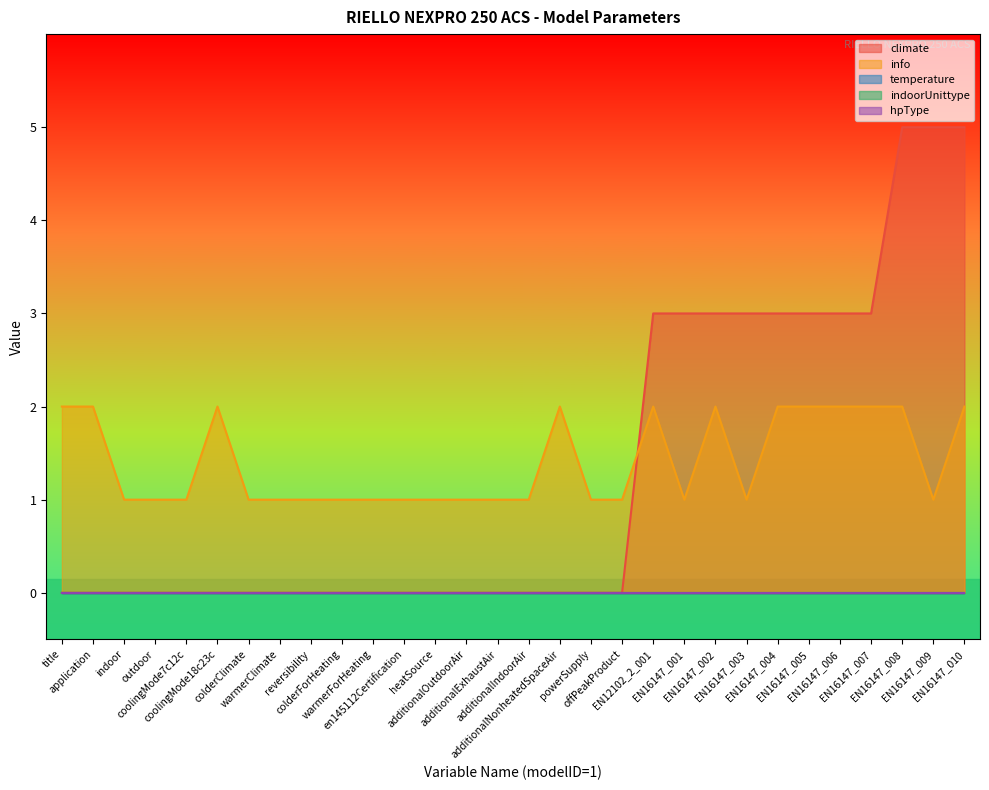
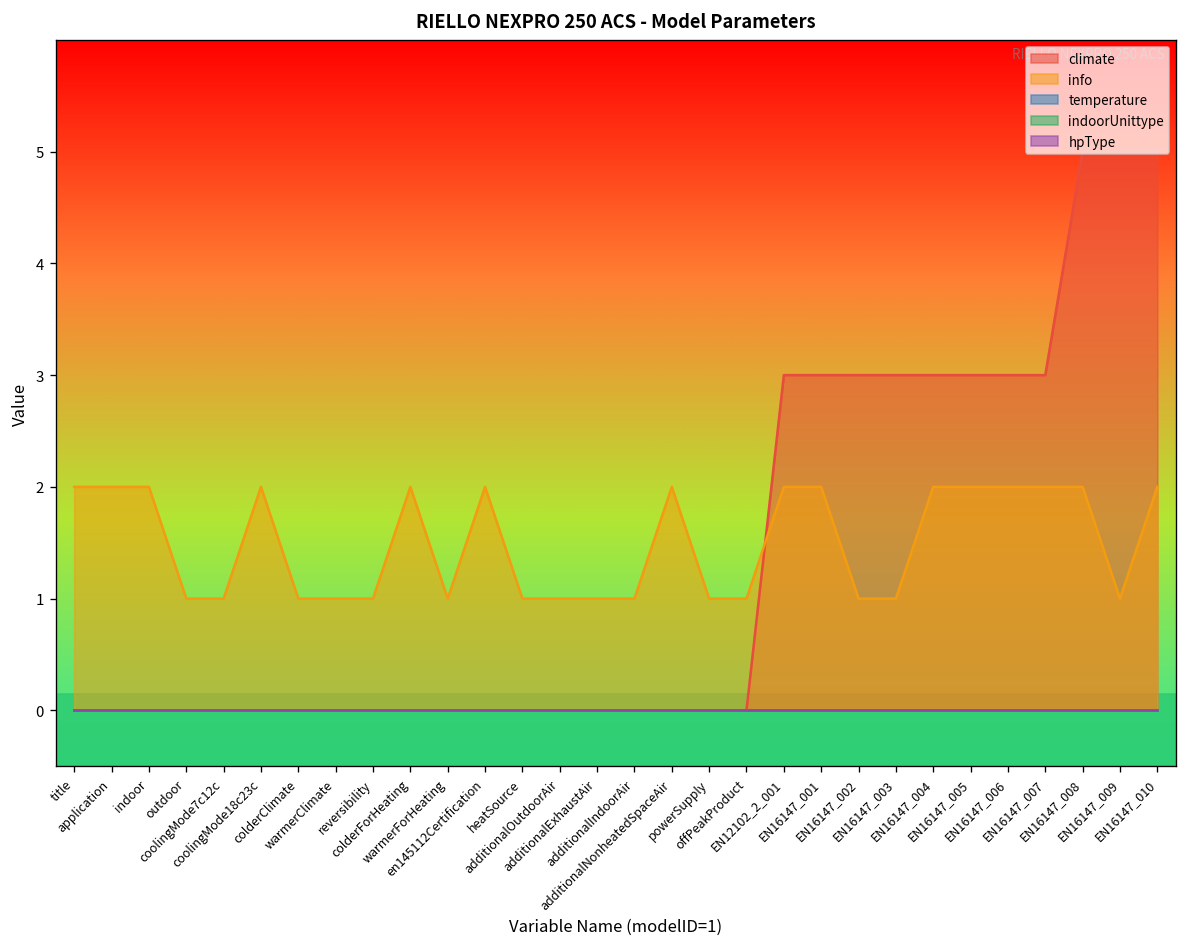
info, indoor: 1 -> 2
info, colderForHeating: 1 -> 2
info, en145112Certification: 1 -> 2
info, EN16147_001: 1 -> 2
info, EN16147_002: 2 -> 1
